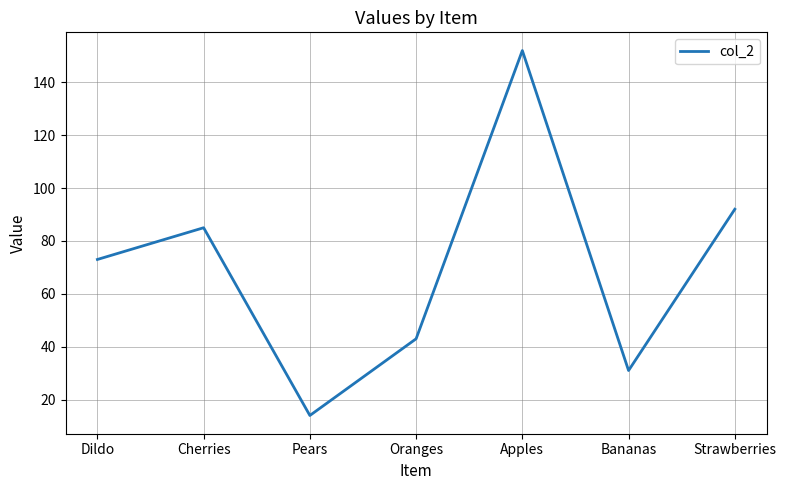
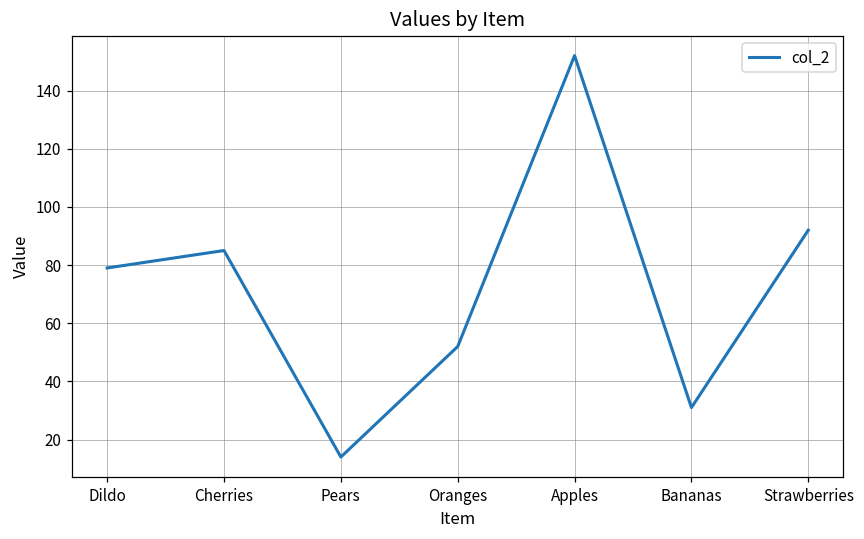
Dildo: 73 -> 79
Oranges: 43 -> 52
